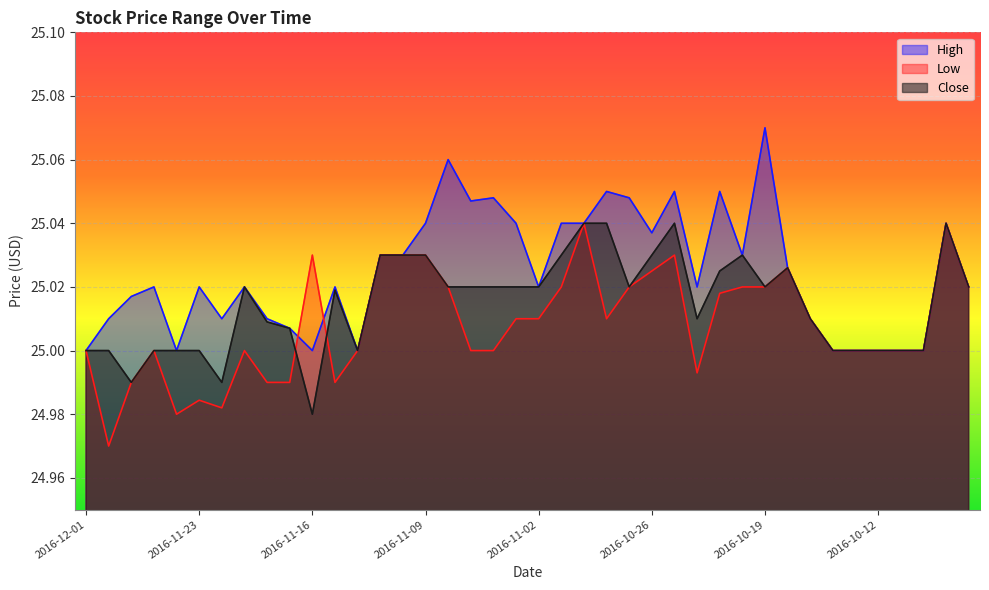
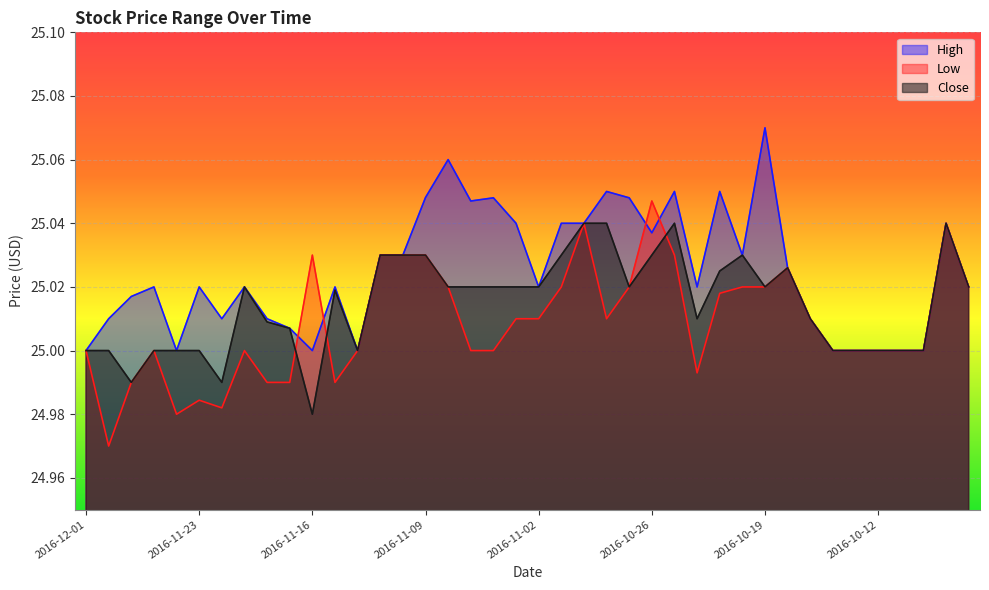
High, 2016-11-09: 25.040 -> 25.048
Low, 2016-10-26: 25.025 -> 25.047
